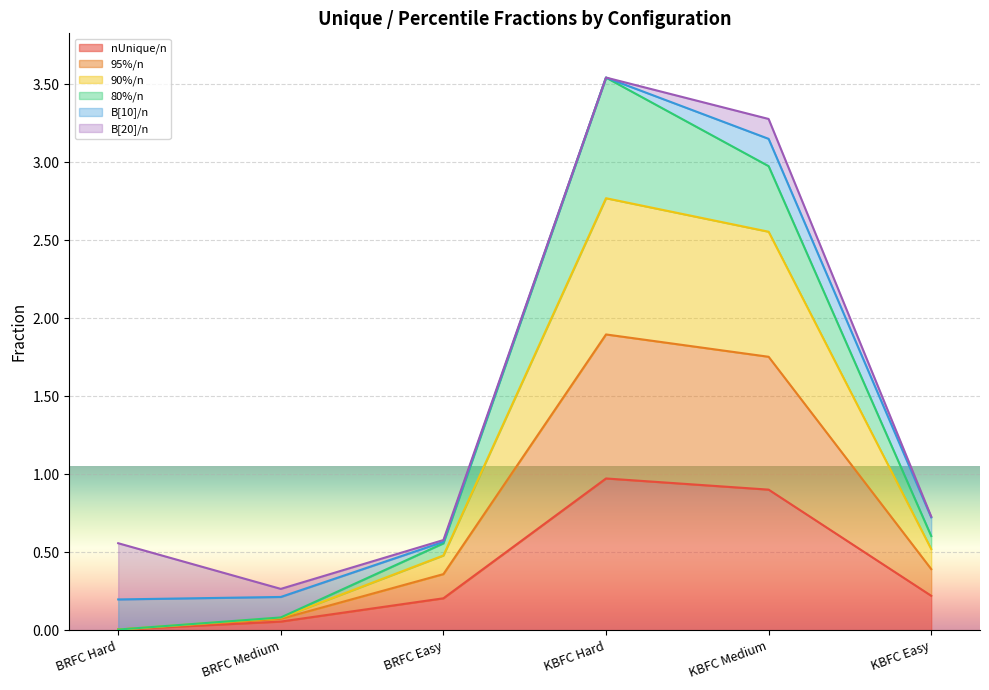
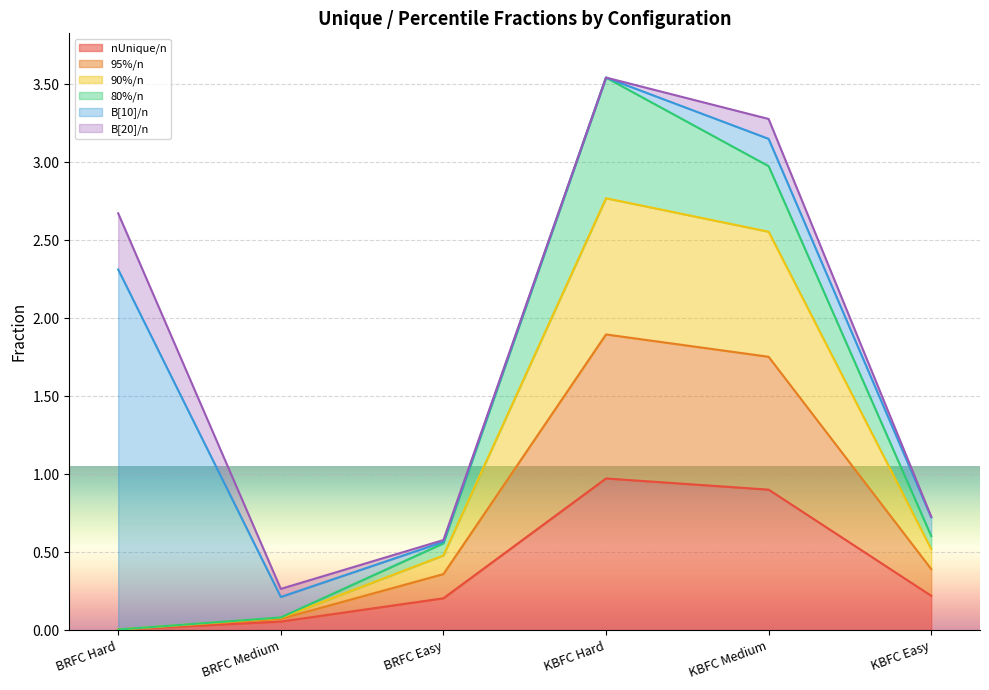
B[10]/n, BRFC Hard: 0.19 -> 2.31
